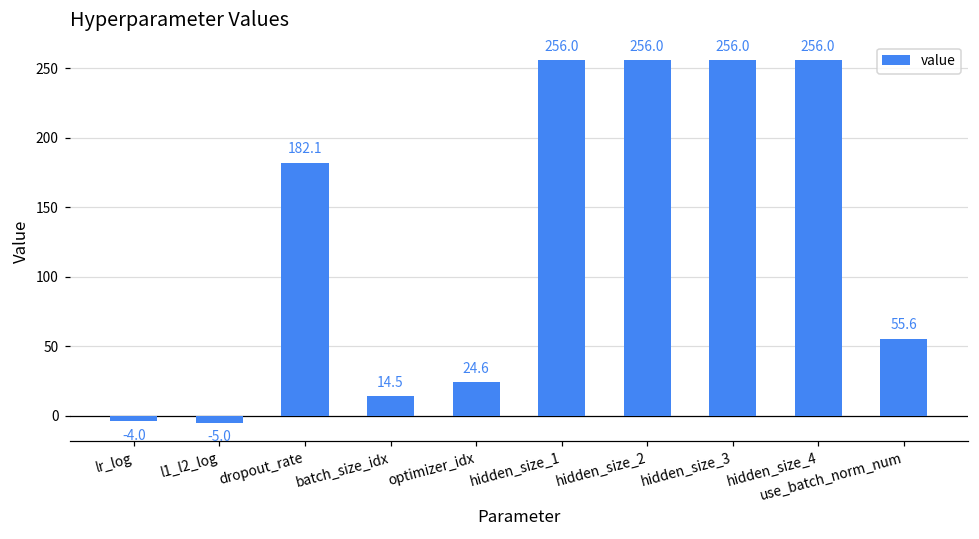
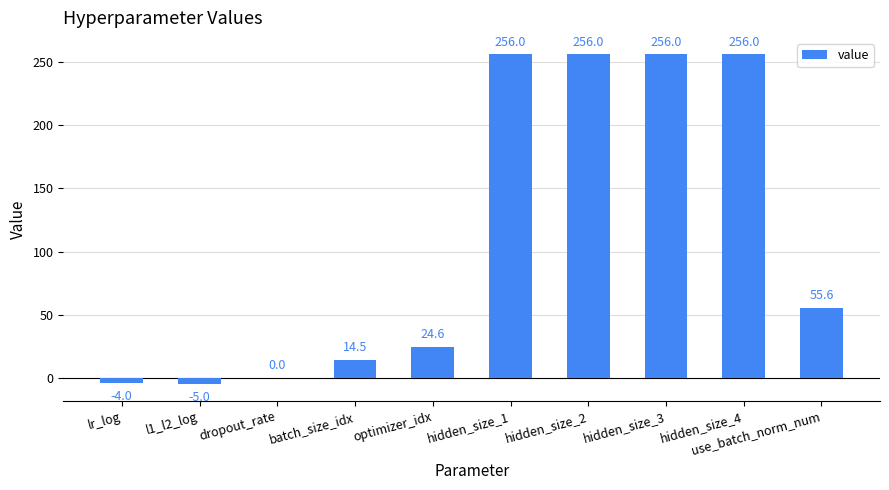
dropout_rate: 182.1 -> 0.0
